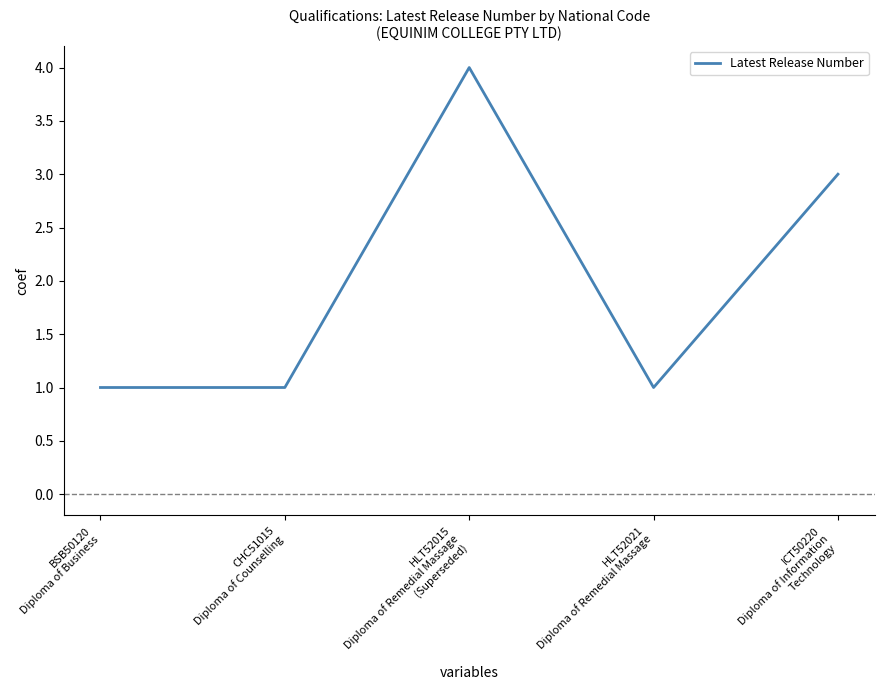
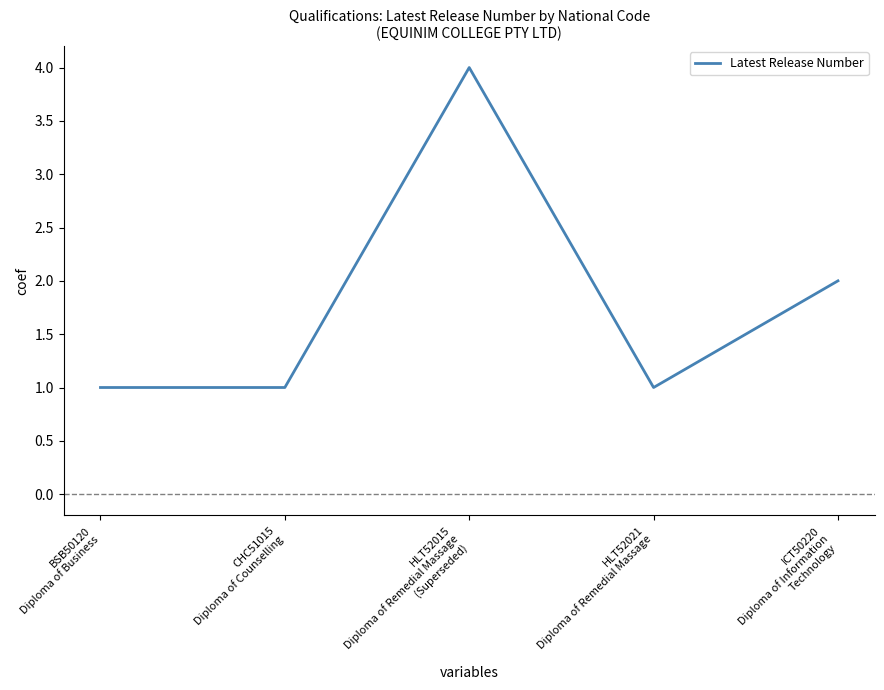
ICT50220 Diploma of Information Technology: 3 -> 2
